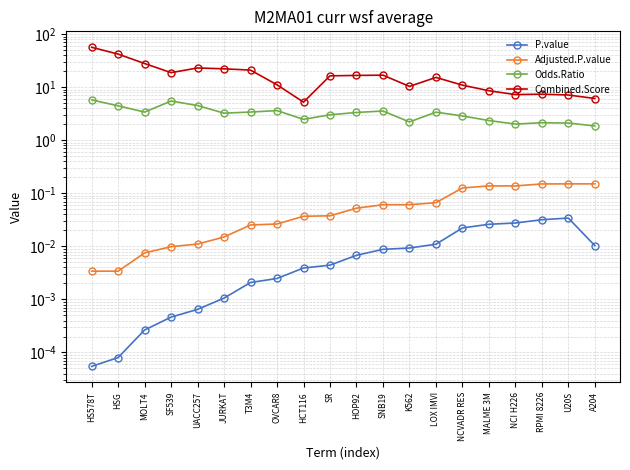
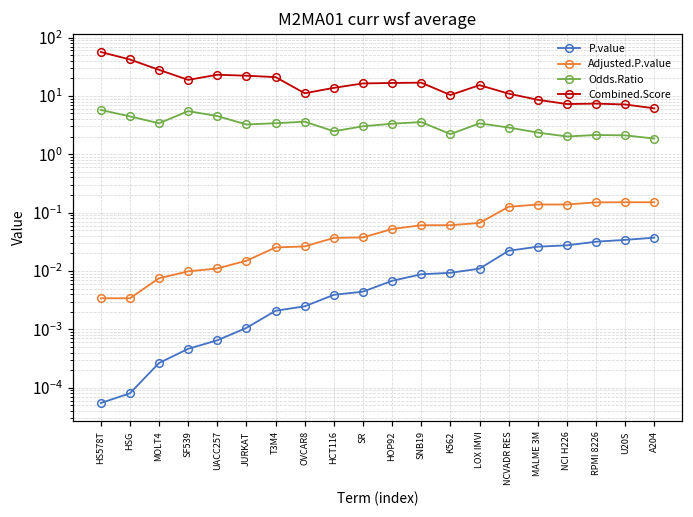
Combined.Score, HCT116: 5 -> 14
P.value, A204: 0.010 -> 0.04
